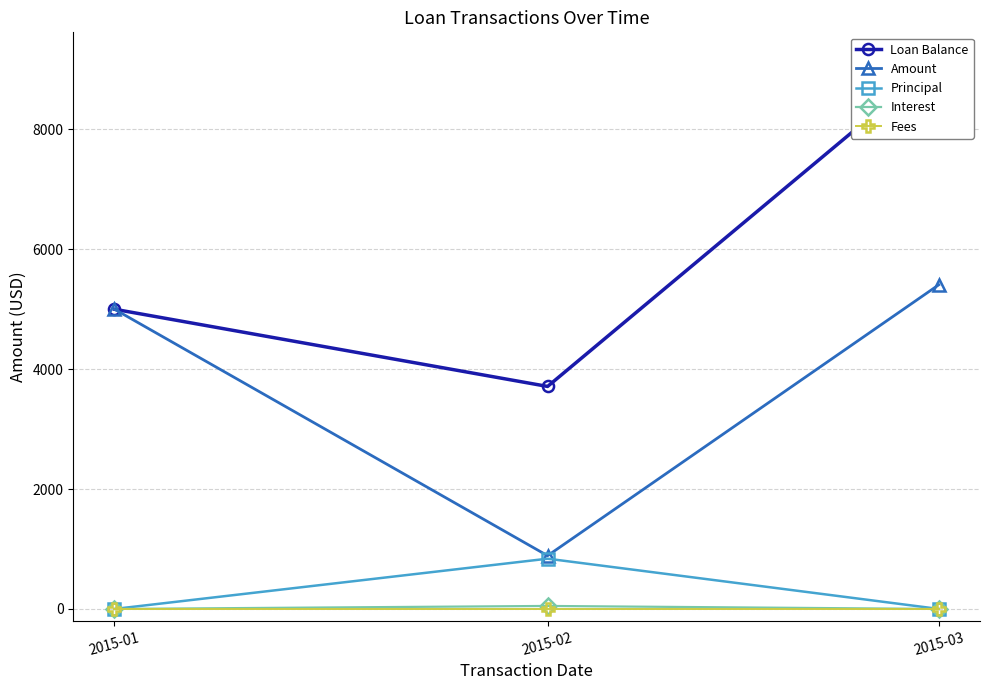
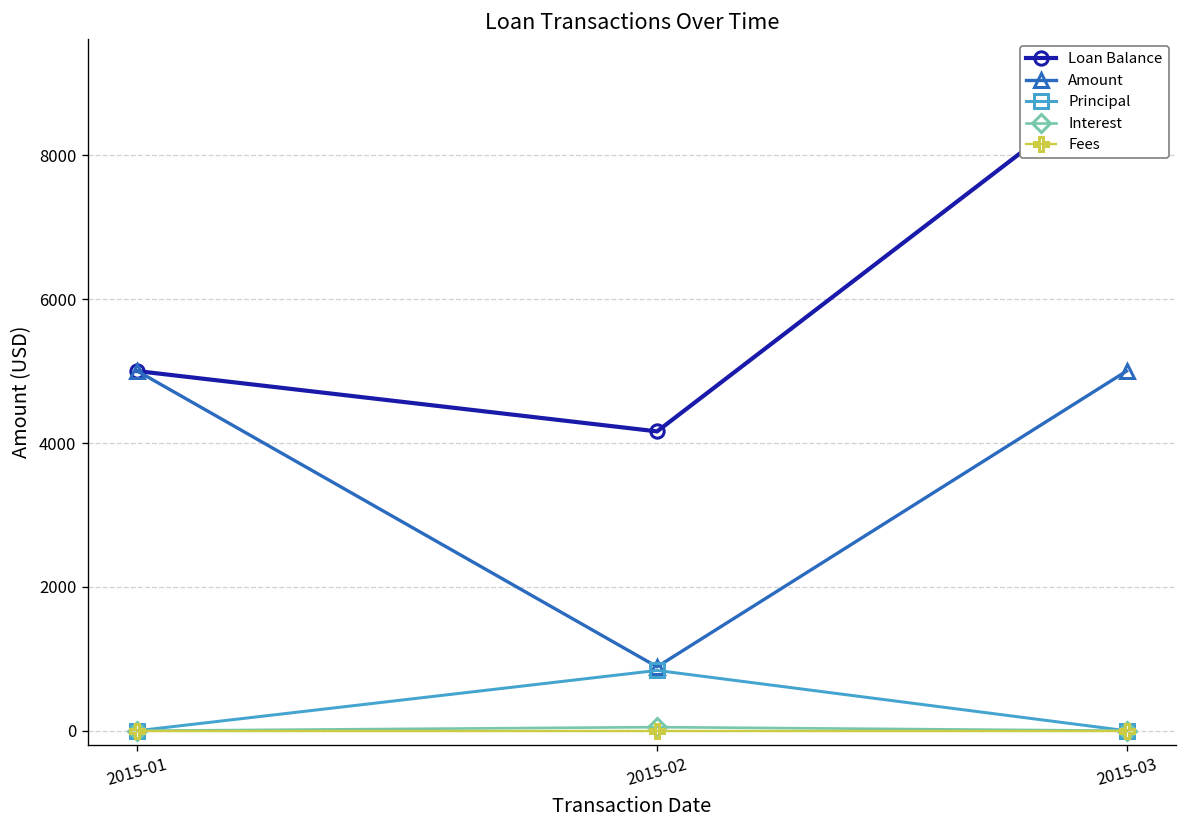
Loan Balance, 2015-02: 3700 -> 4200
Amount, 2015-03: 5400 -> 5000
